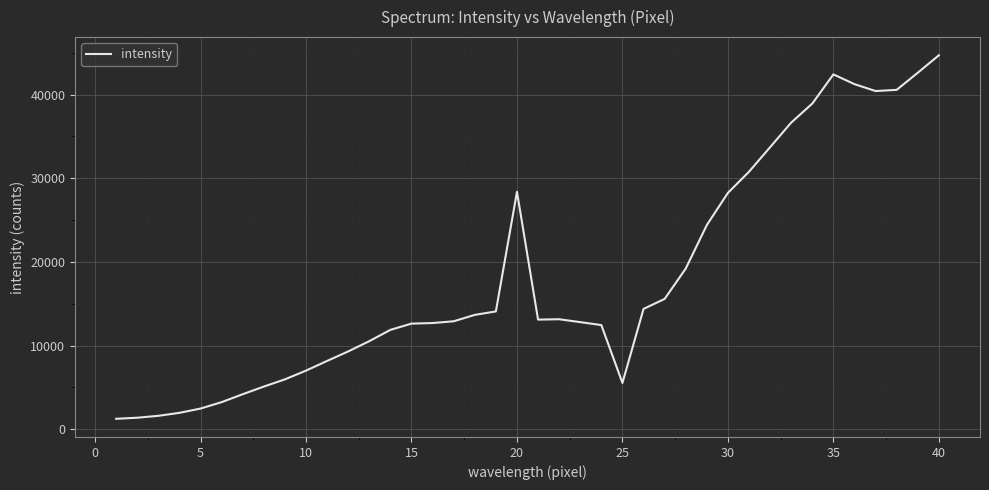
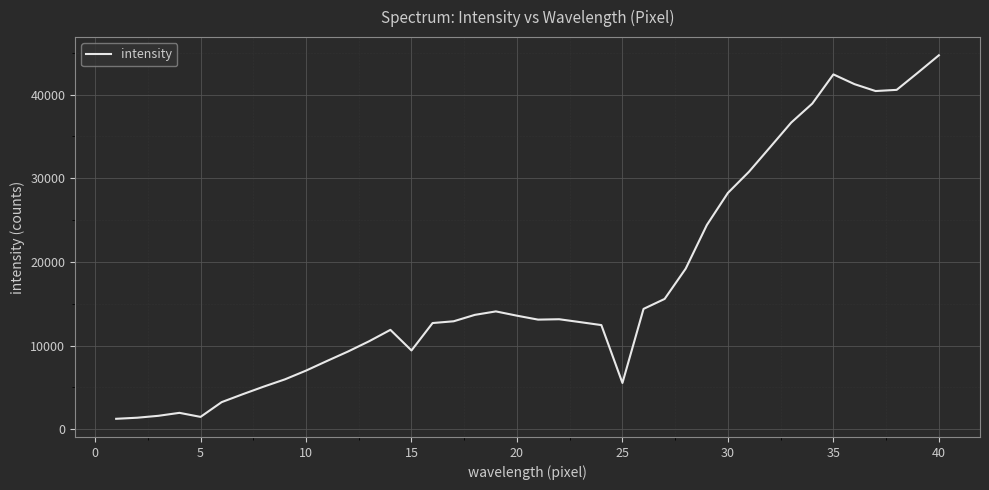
5: 2000 -> 1000
15: 13000 -> 9000
20: 28000 -> 14000
